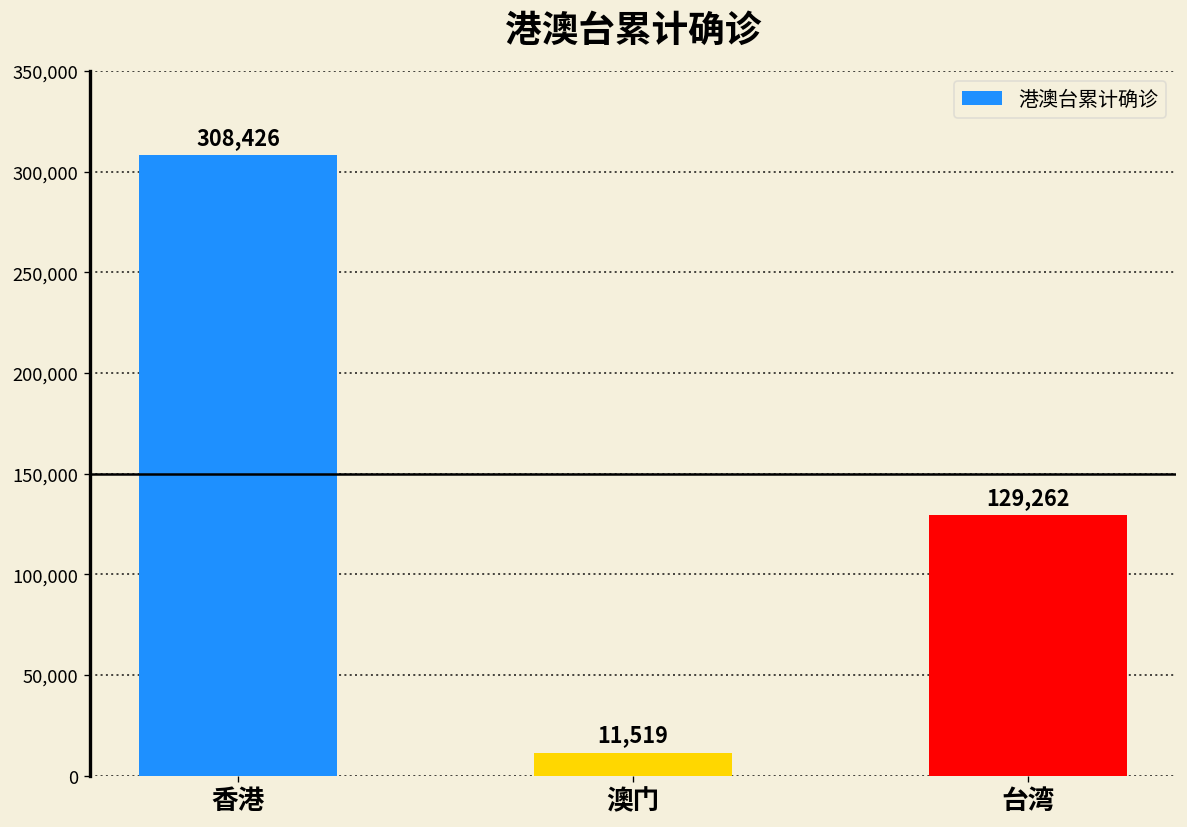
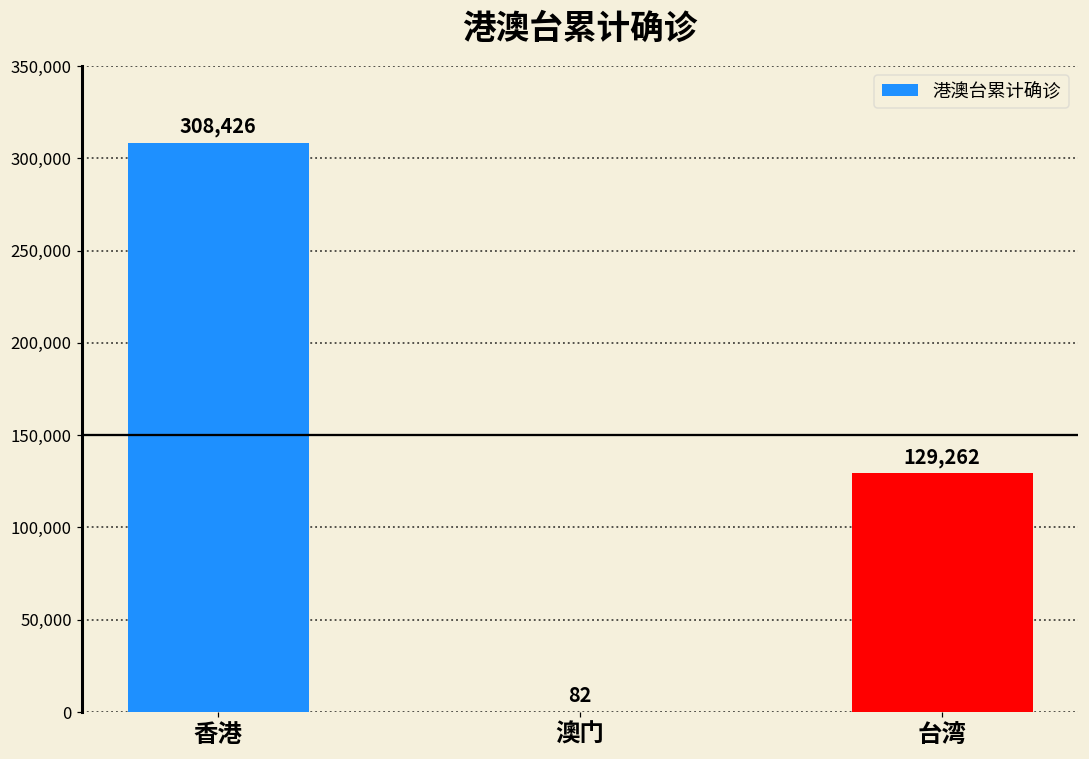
澳门: 11,519 -> 82
